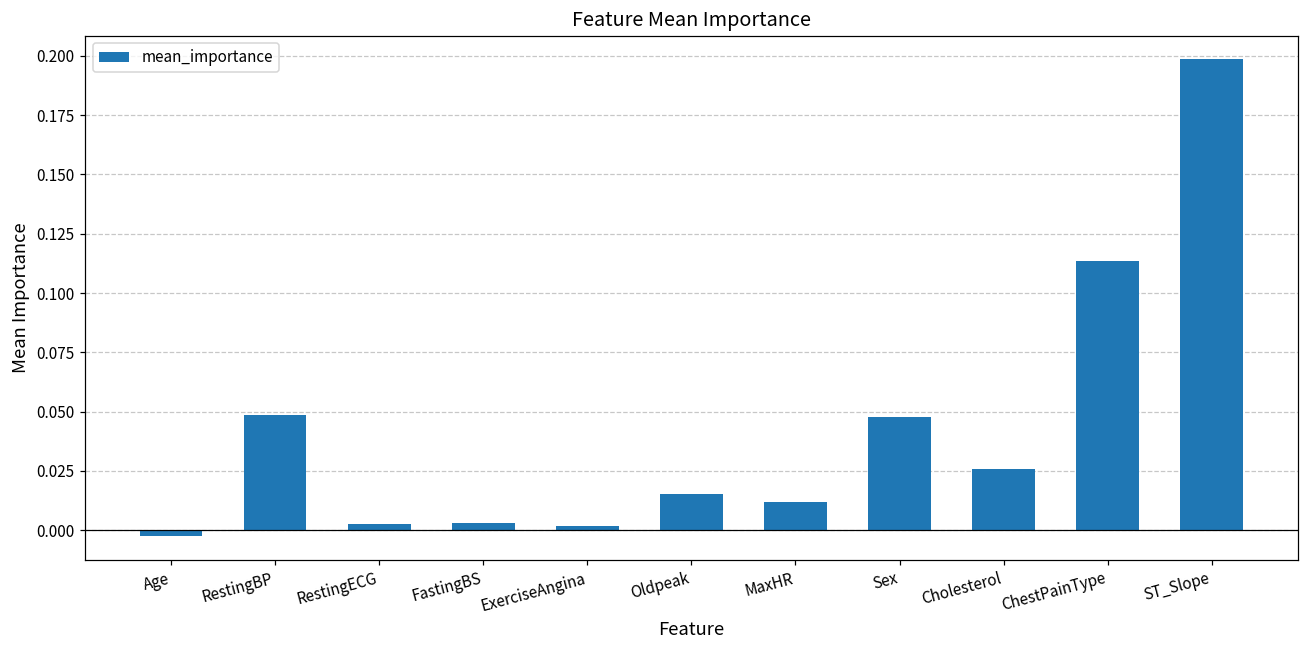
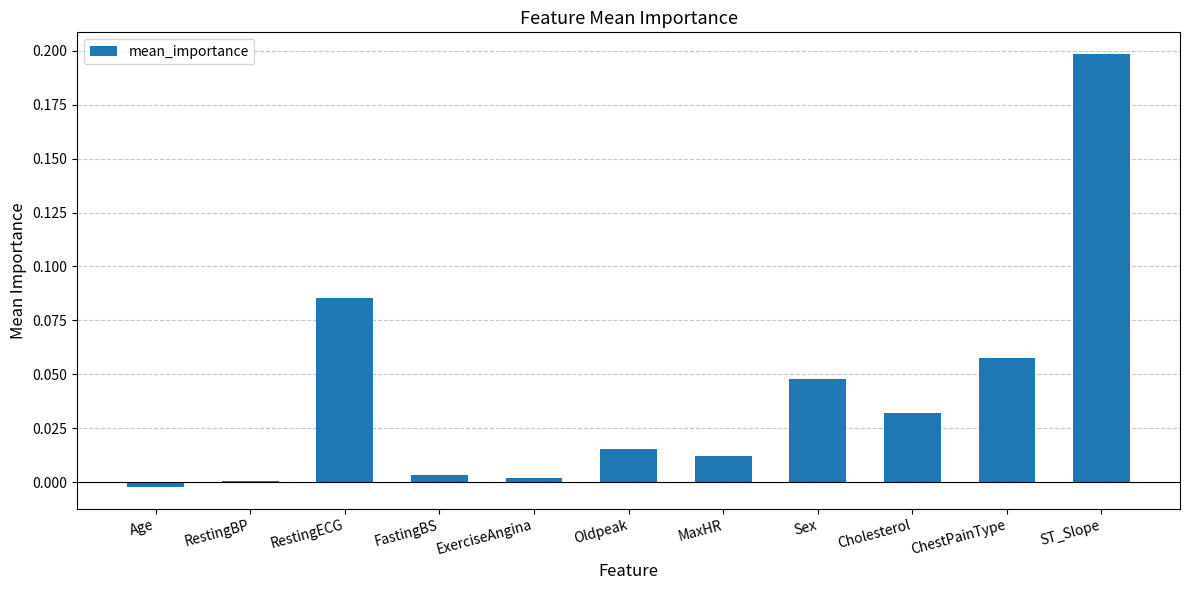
RestingBP: 0.049 -> 0.000
RestingECG: 0.003 -> 0.085
Cholesterol: 0.026 -> 0.032
ChestPainType: 0.114 -> 0.058
